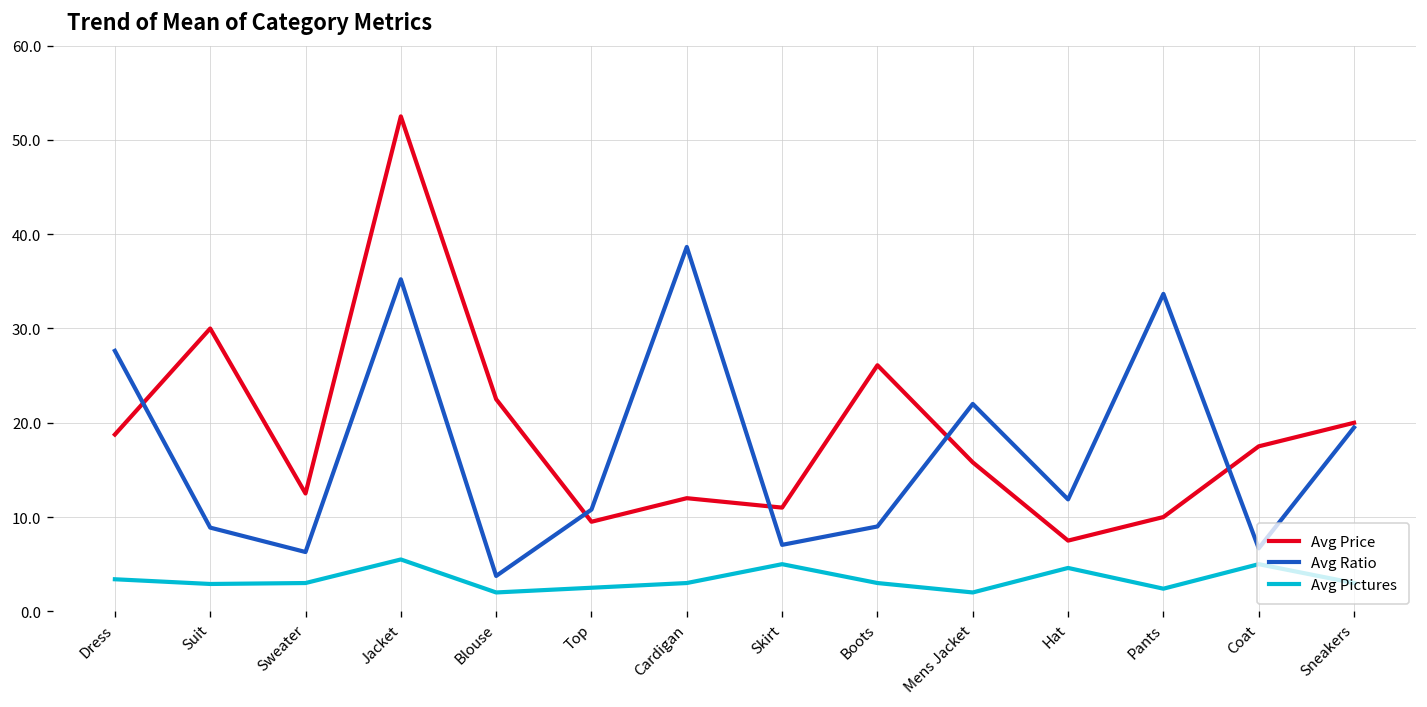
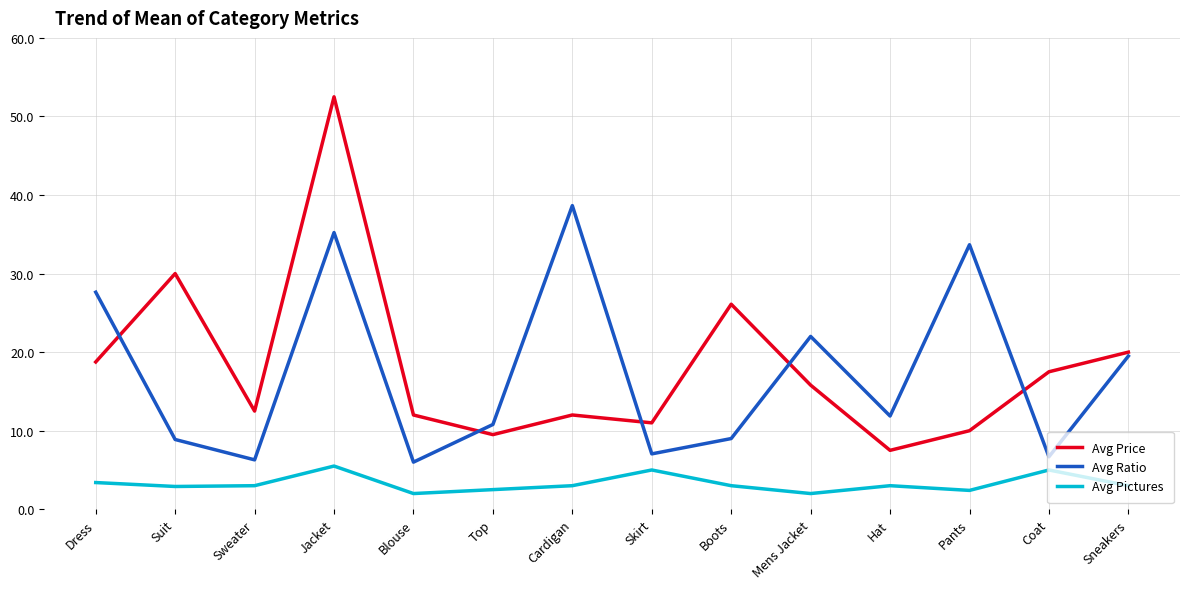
Avg Price, Blouse: 23 -> 12
Avg Ratio, Blouse: 4 -> 6
Avg Pictures, Hat: 5 -> 3
